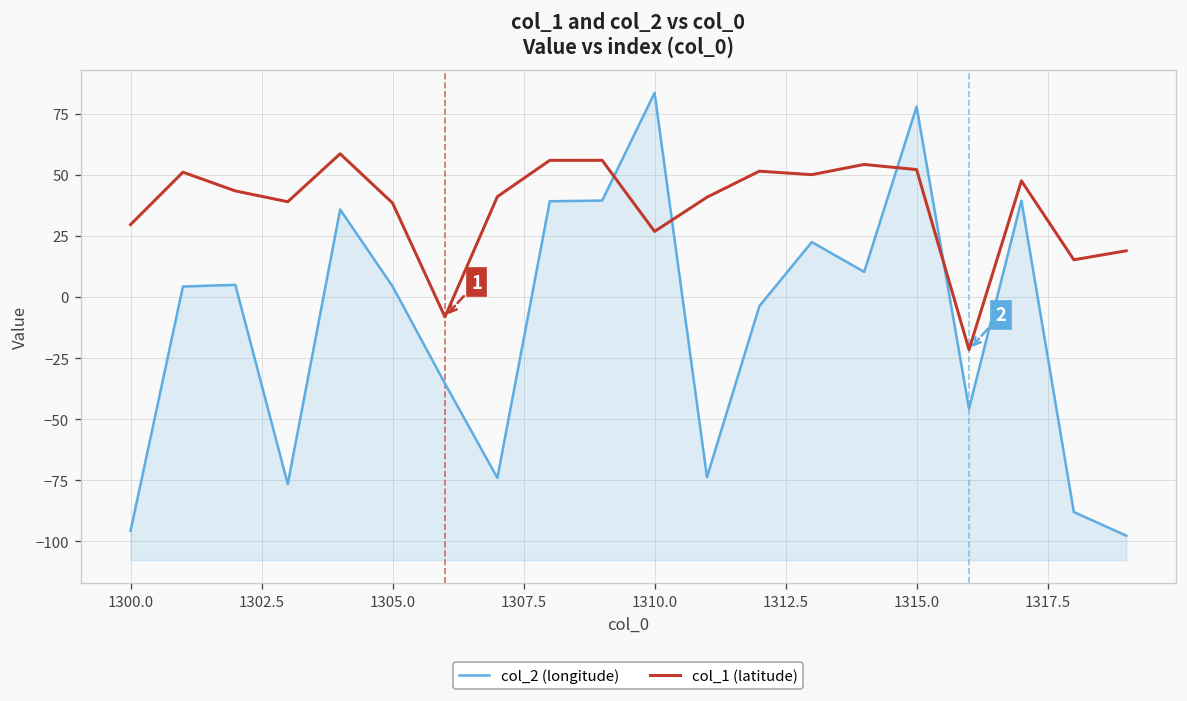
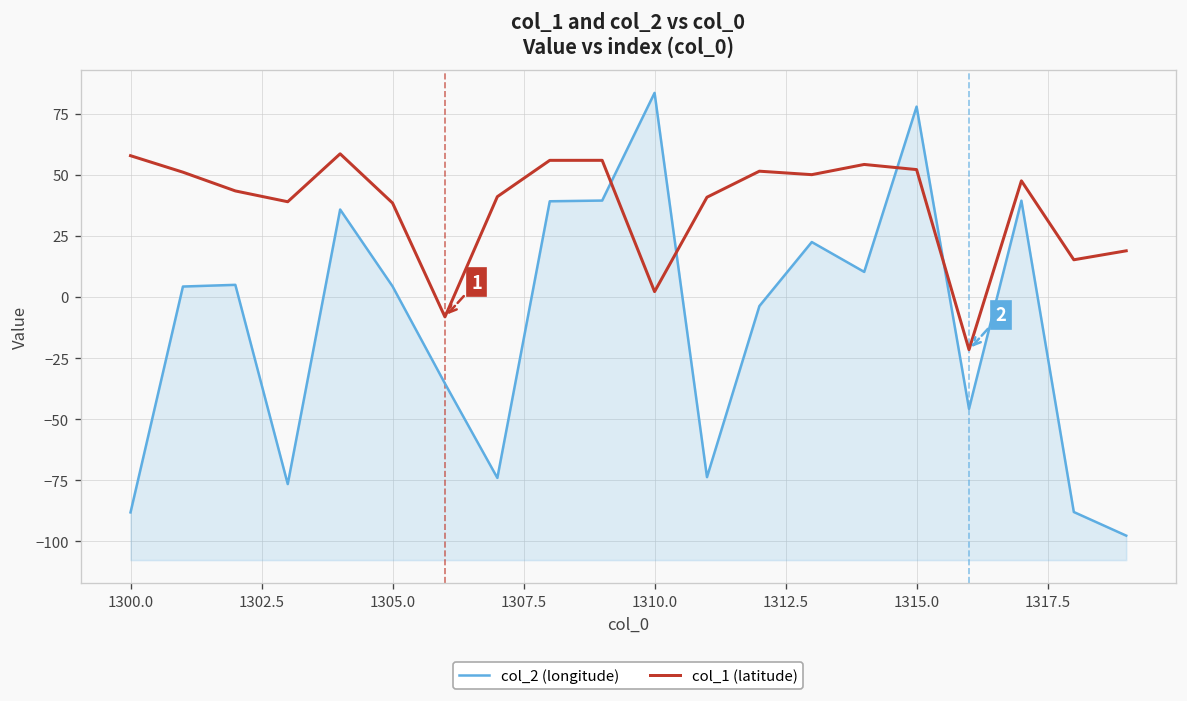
col_2 (longitude), 1300.0: -96 -> -88
col_1 (latitude), 1300.0: 30 -> 58
col_1 (latitude), 1310.0: 27 -> 2
